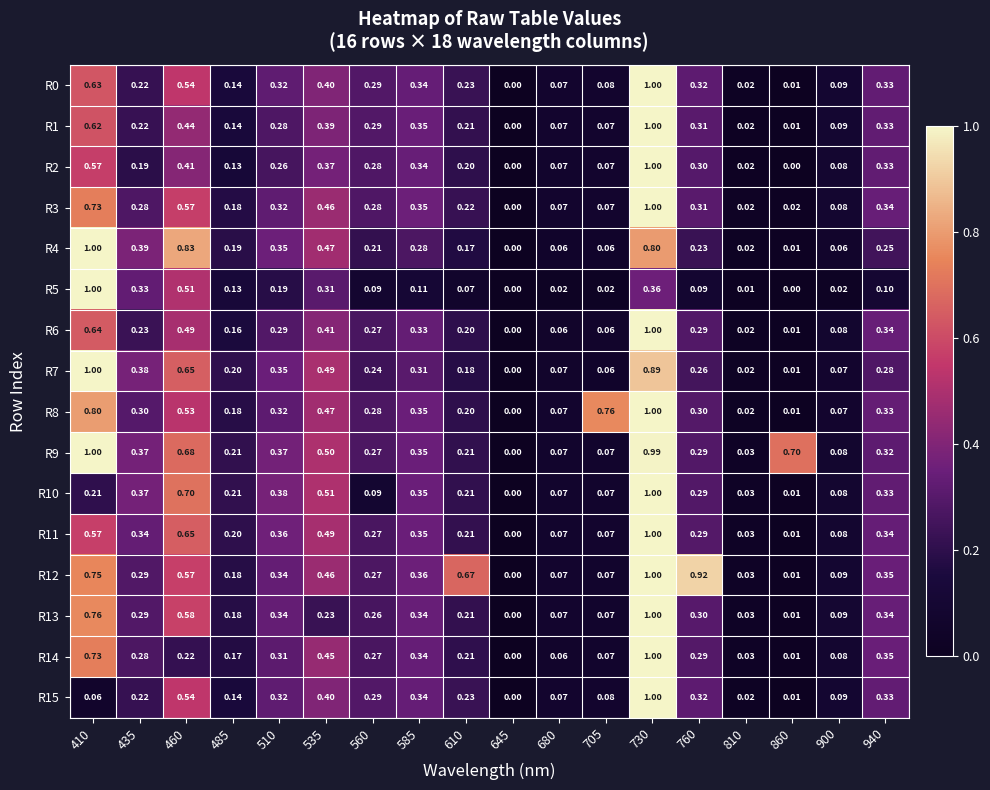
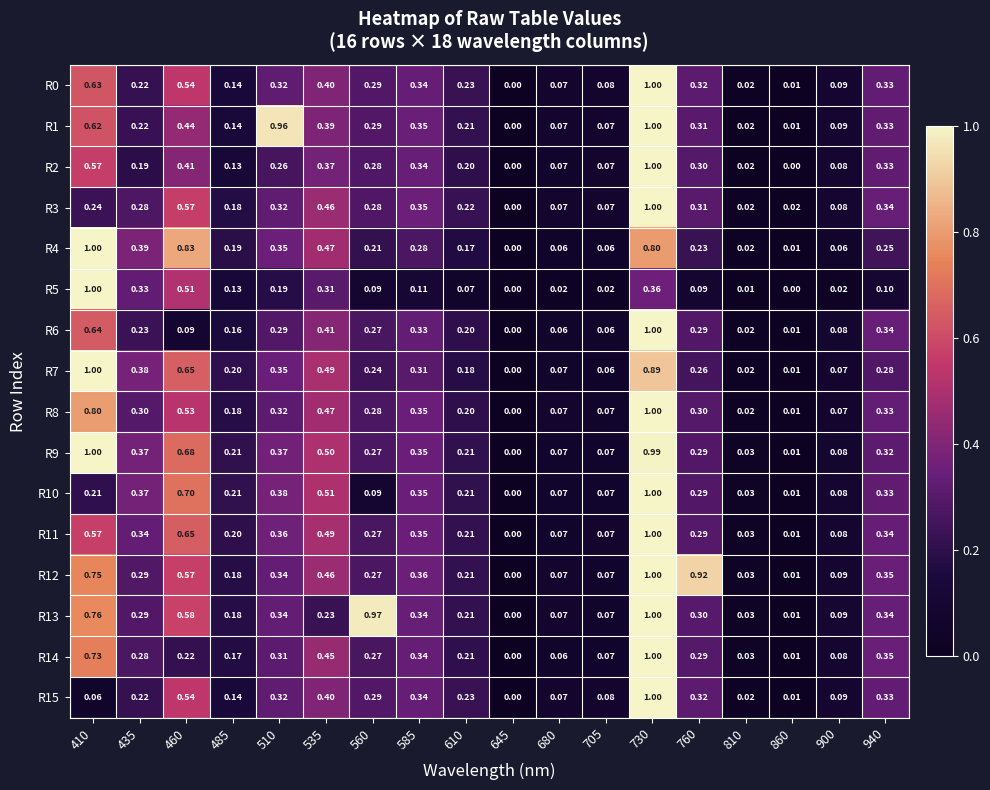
R1, 510: 0.28 -> 0.96
R3, 410: 0.73 -> 0.24
R6, 460: 0.49 -> 0.09
R8, 705: 0.76 -> 0.07
R9, 860: 0.70 -> 0.01
R12, 610: 0.67 -> 0.21
R13, 560: 0.26 -> 0.97
